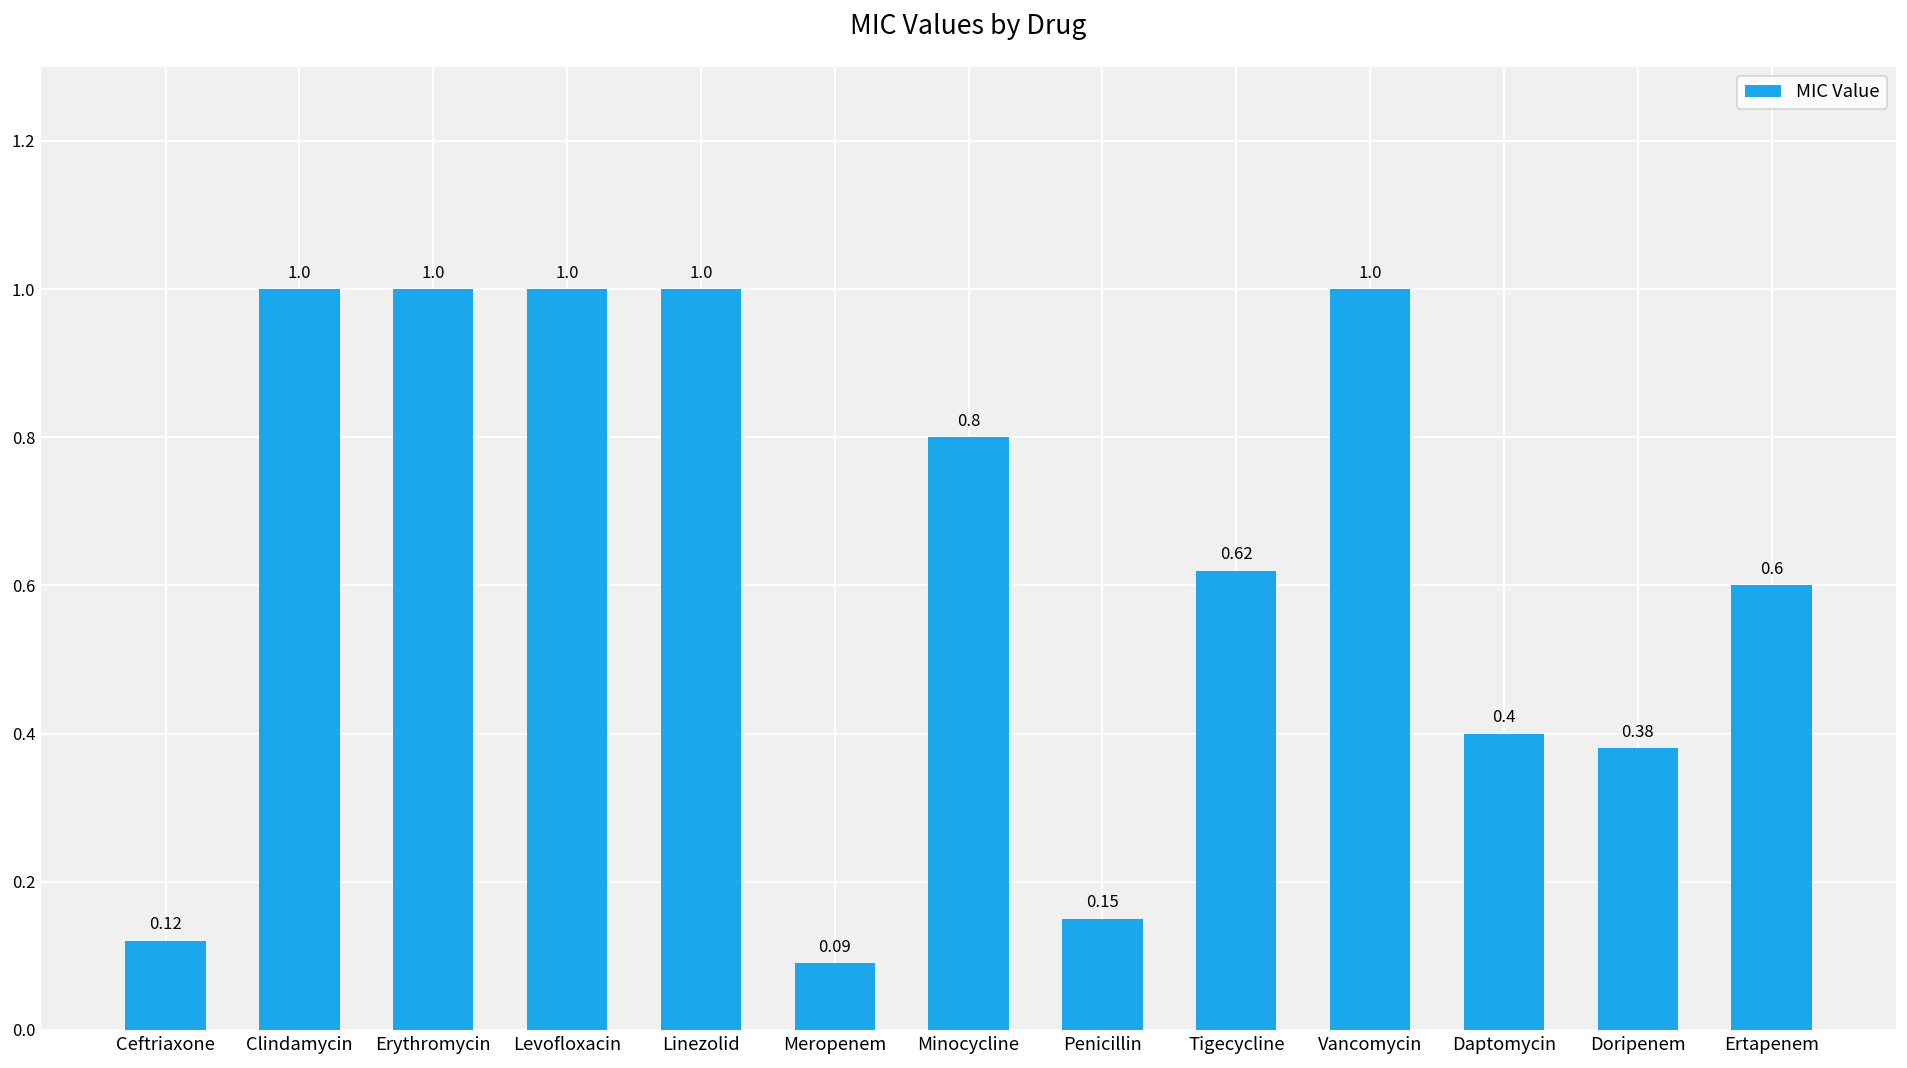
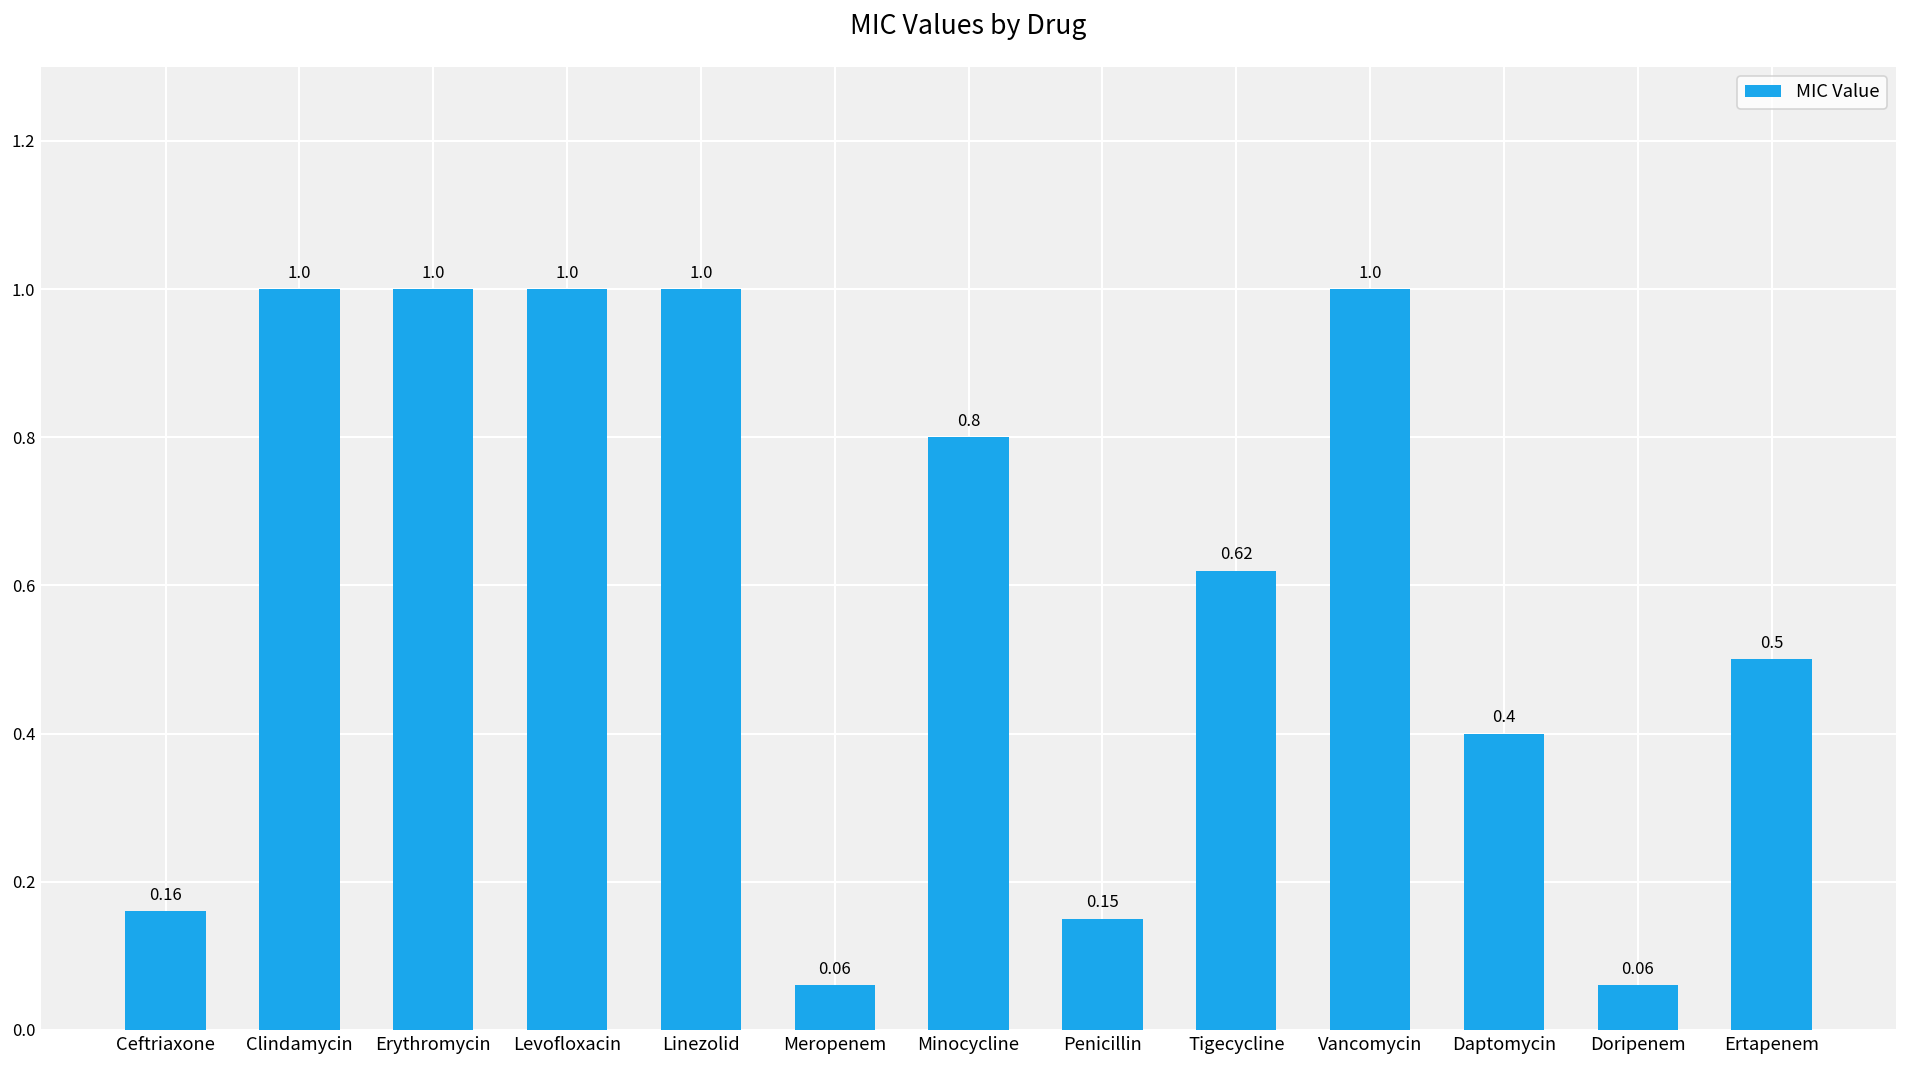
Ceftriaxone: 0.12 -> 0.16
Meropenem: 0.09 -> 0.06
Doripenem: 0.38 -> 0.06
Ertapenem: 0.6 -> 0.5
